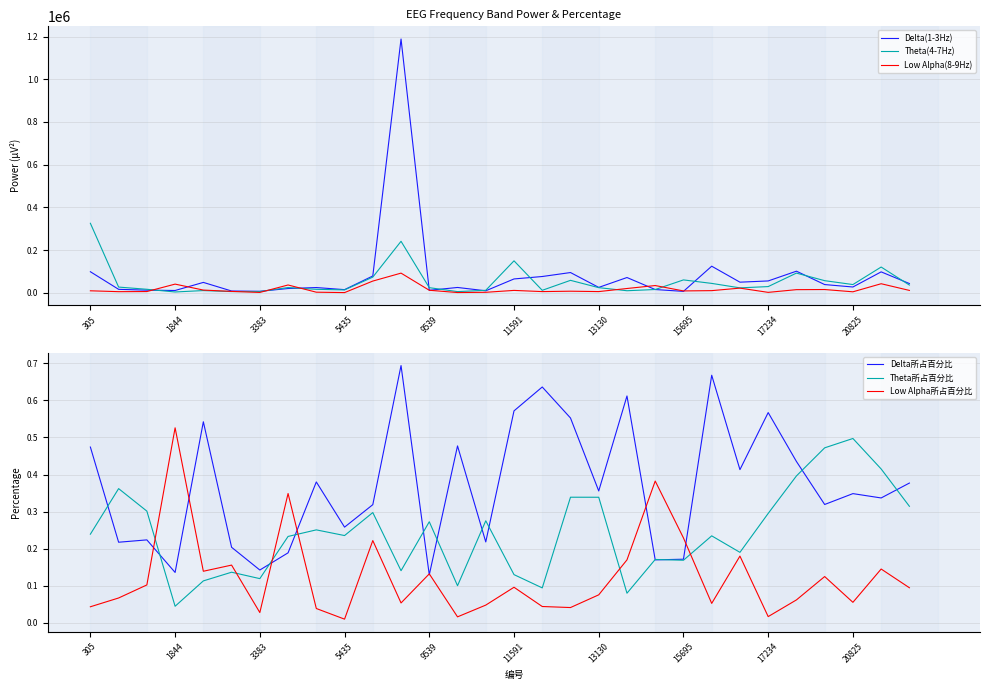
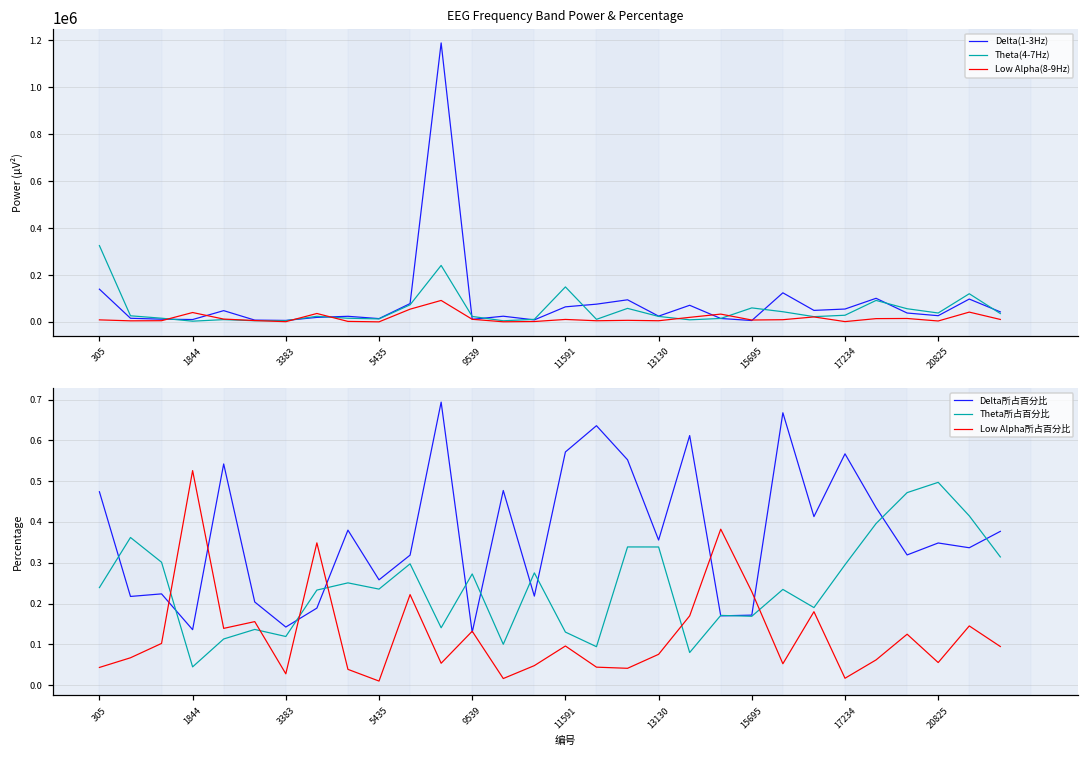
EEG Frequency Band Power & Percentage, Delta(1-3Hz), 305: 100000 -> 140000
